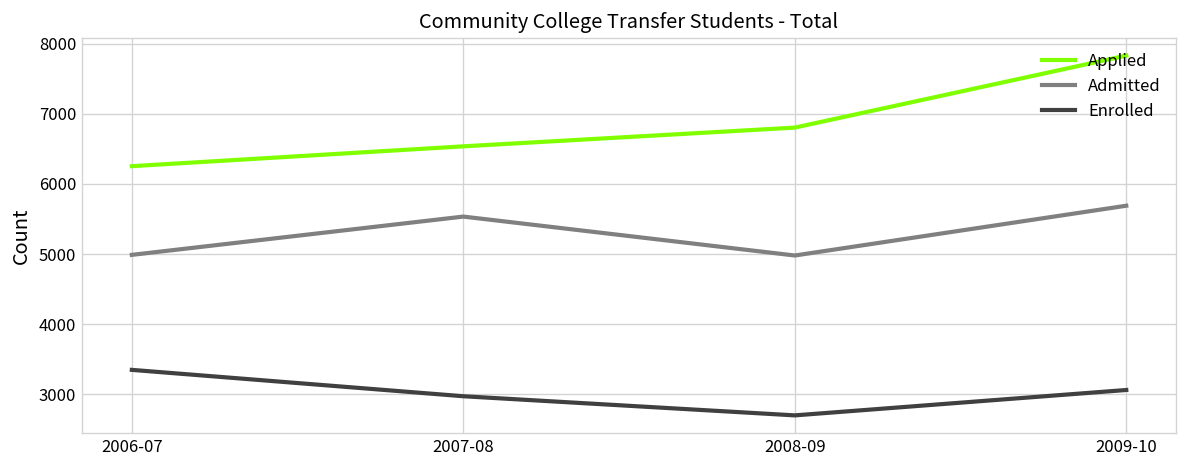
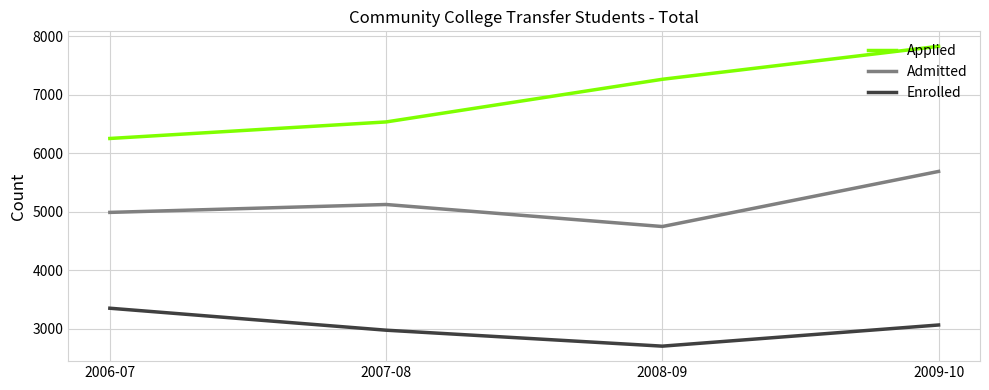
Admitted, 2007-08: 5500 -> 5100
Applied, 2008-09: 6800 -> 7300
Admitted, 2008-09: 5000 -> 4700
